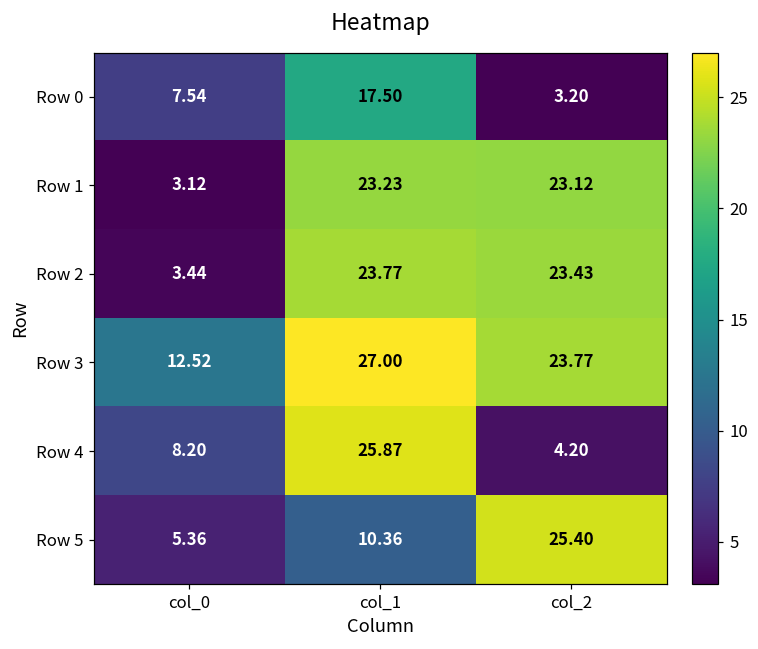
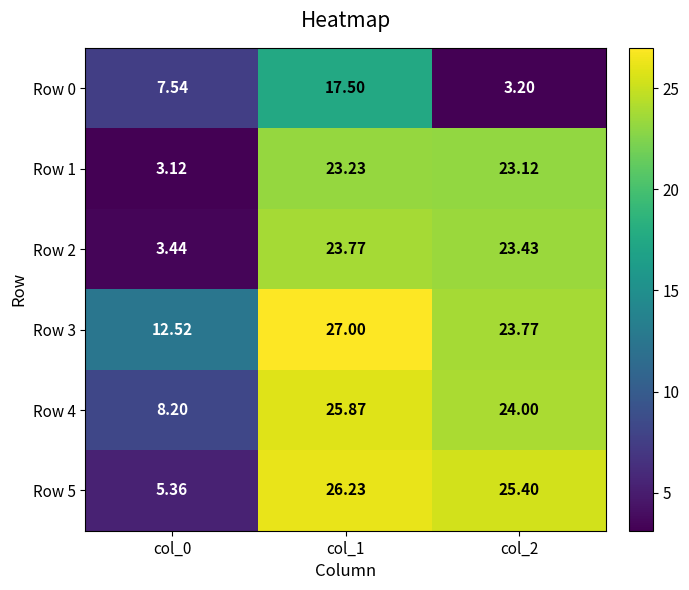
Row 4, col_2: 4.20 -> 24.00
Row 5, col_1: 10.36 -> 26.23
